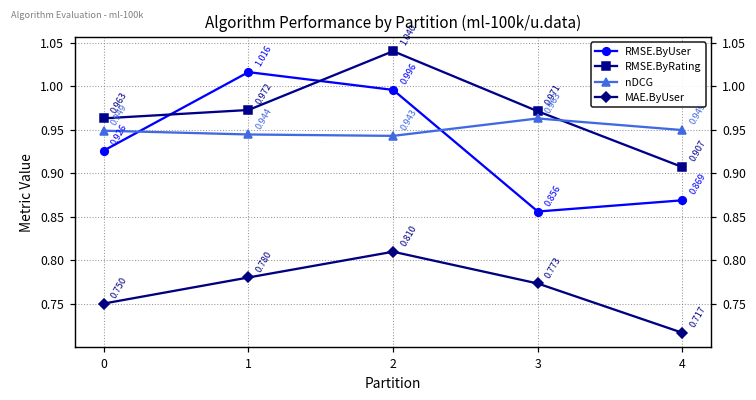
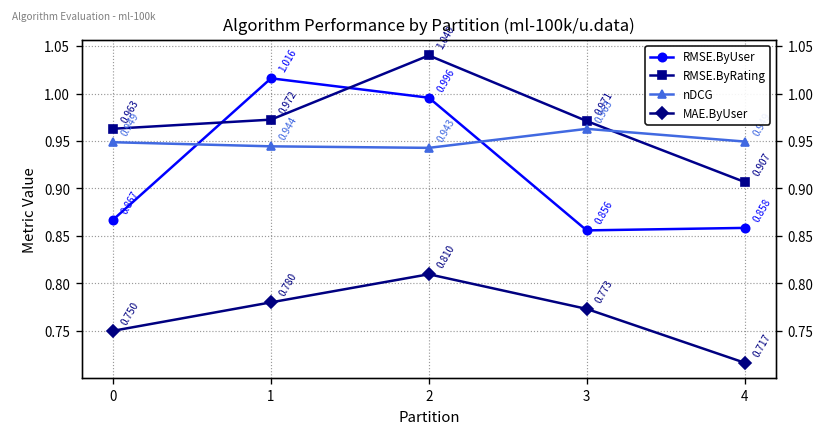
RMSE.ByUser, 0: 0.926 -> 0.867
RMSE.ByUser, 4: 0.869 -> 0.858
